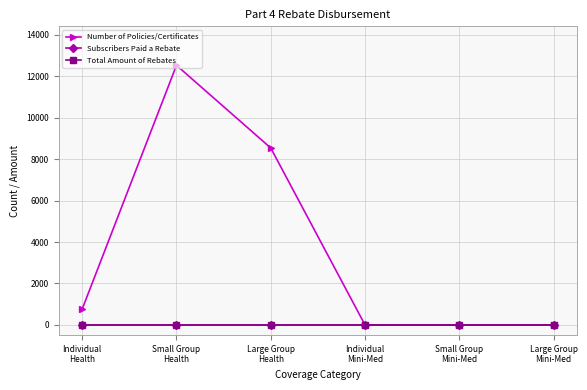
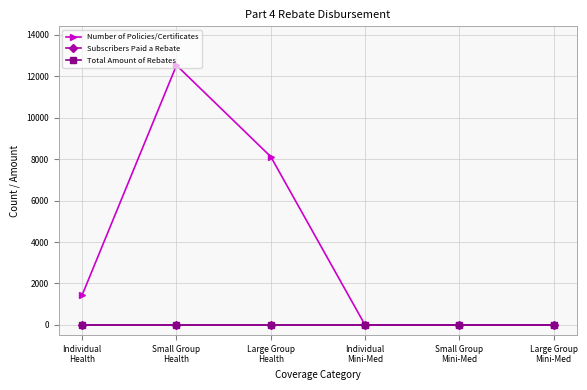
Number of Policies/Certificates, Individual Health: 800 -> 1500
Number of Policies/Certificates, Large Group Health: 8500 -> 8100
